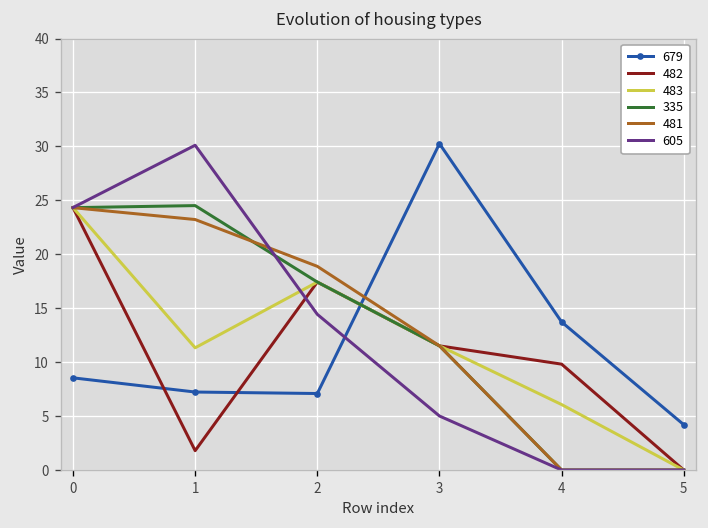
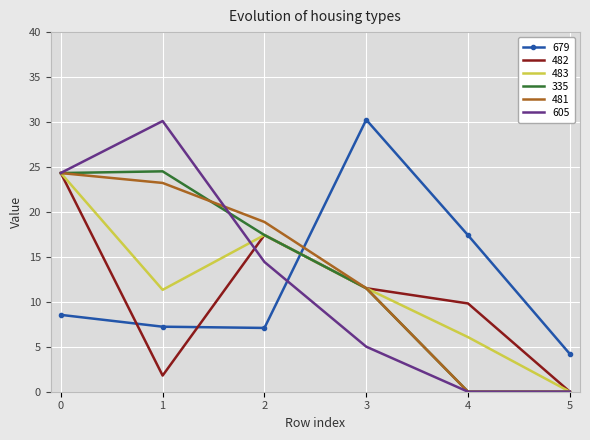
679, 4: 14 -> 17
